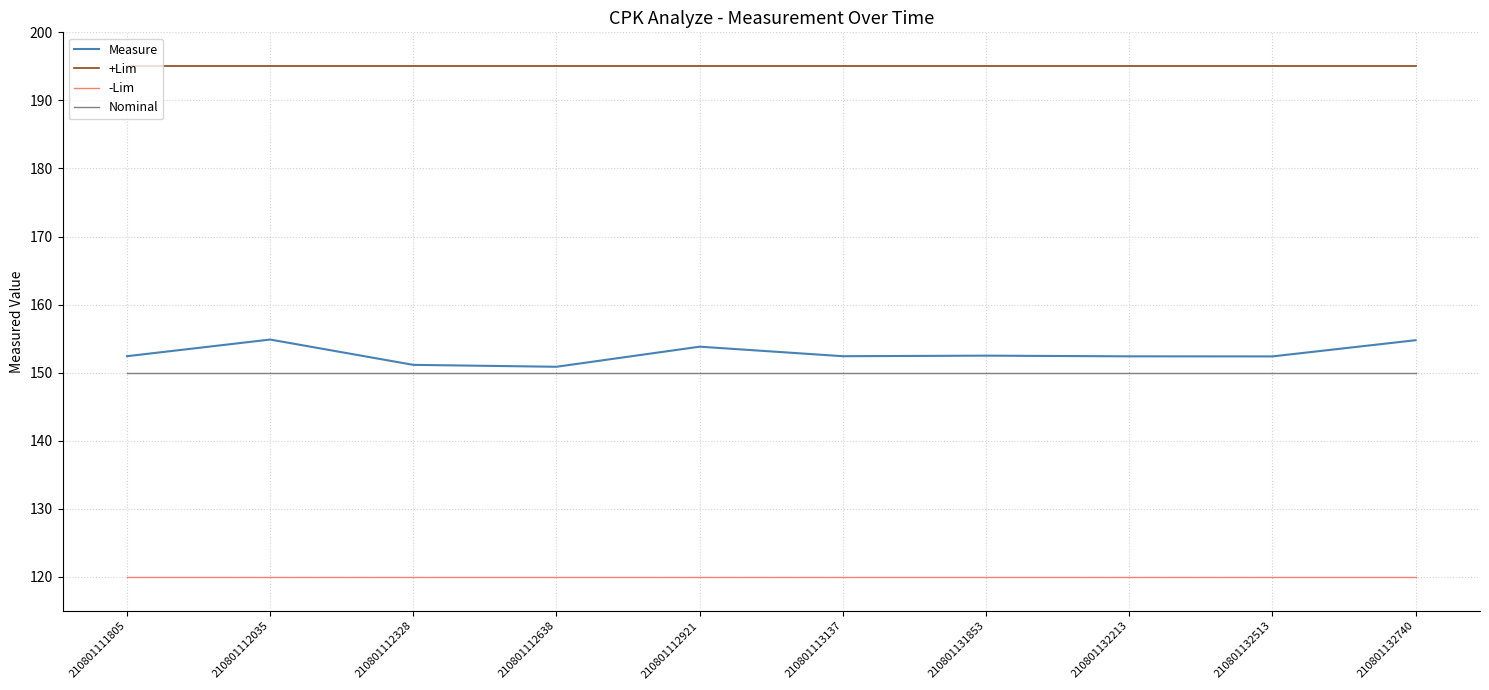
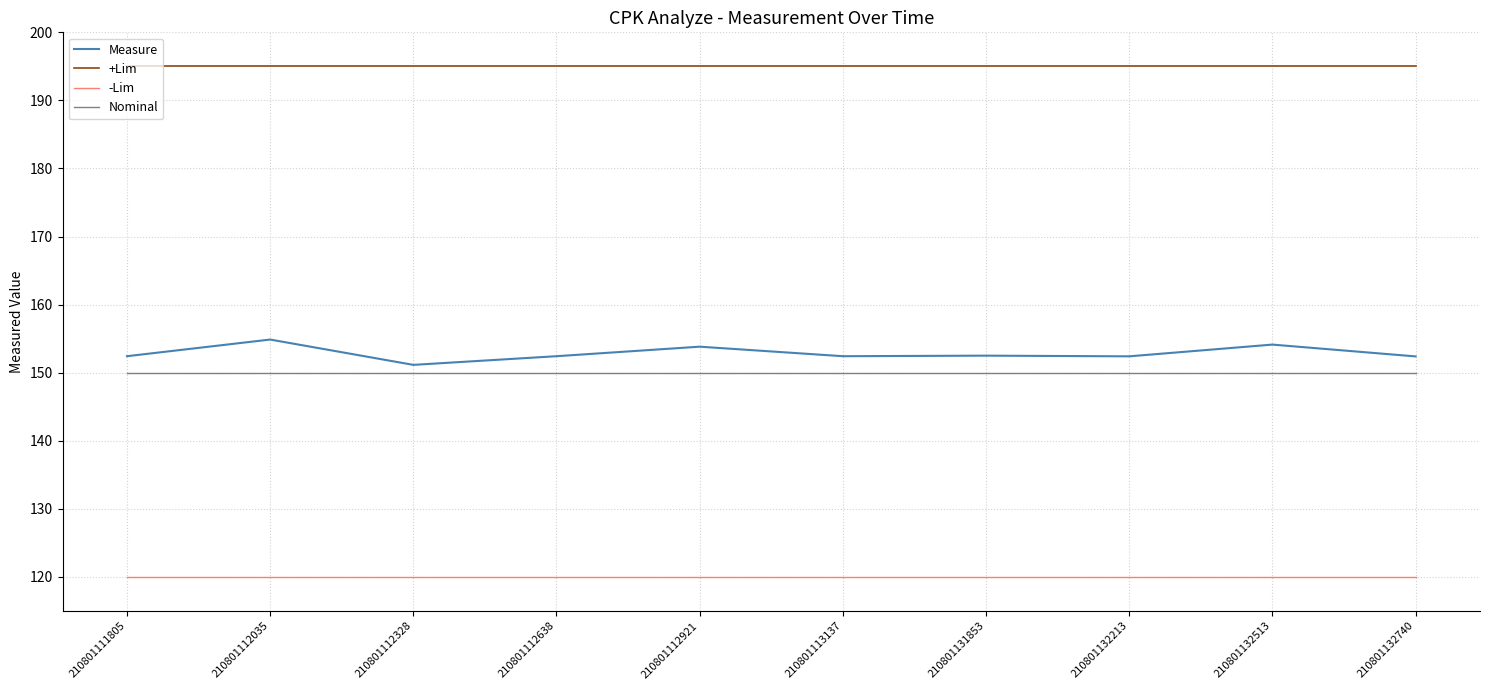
Measure, 210801112638: 151 -> 152
Measure, 210801132513: 152 -> 154
Measure, 210801132740: 155 -> 152
